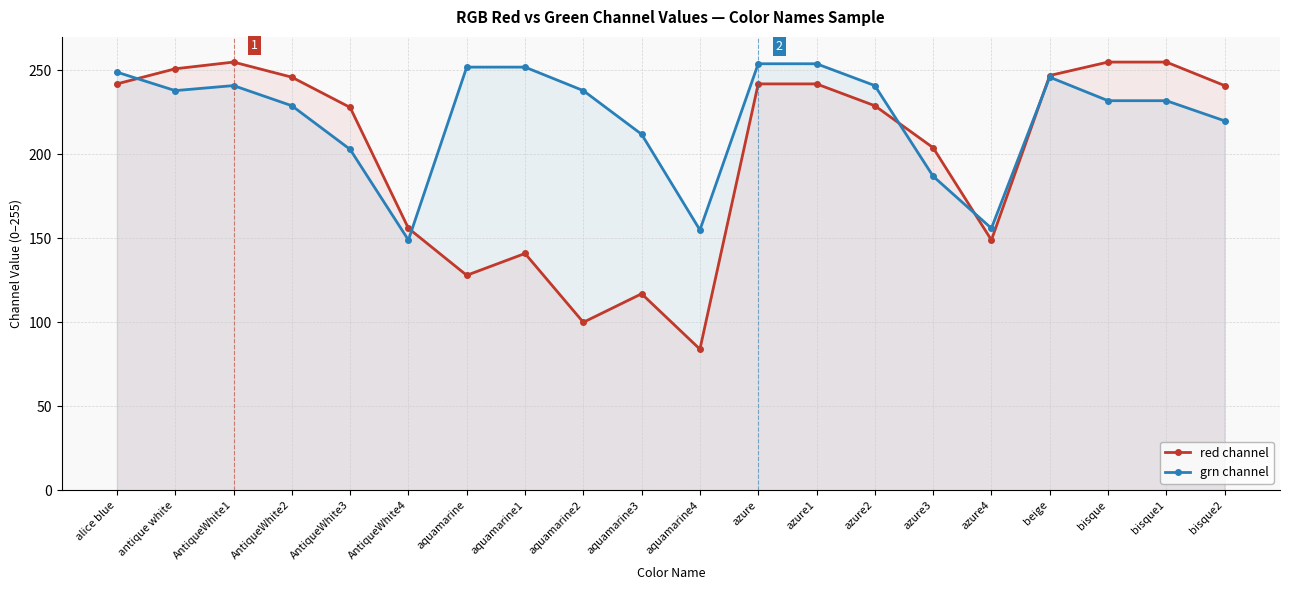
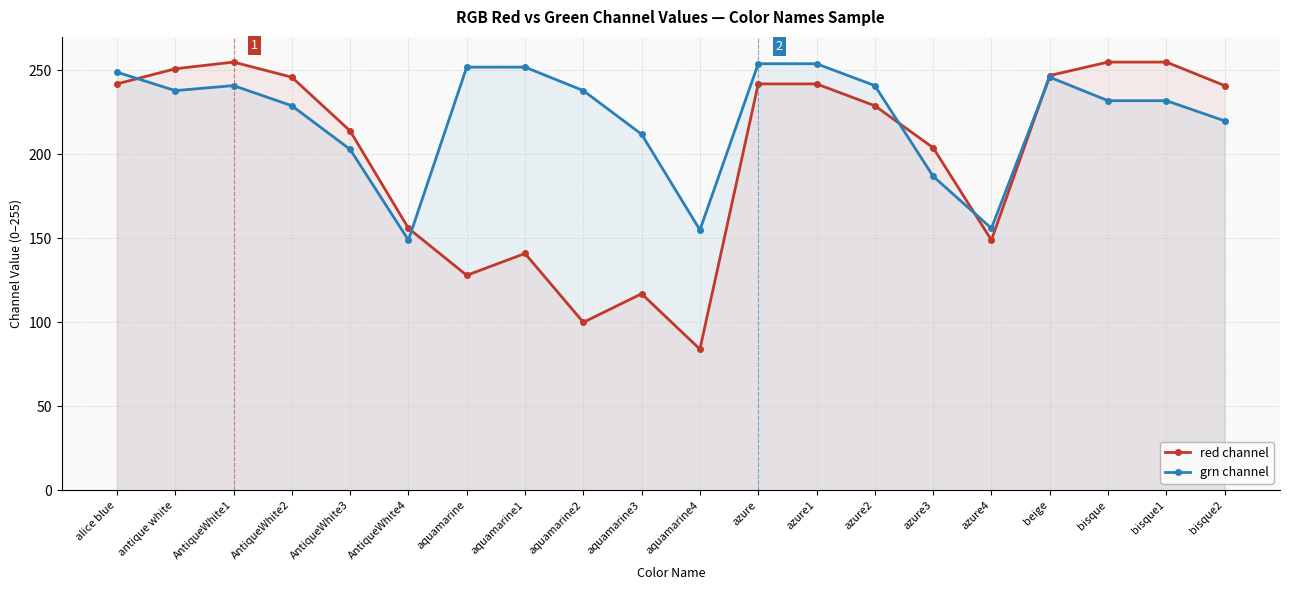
red channel, AntiqueWhite3: 228 -> 214
